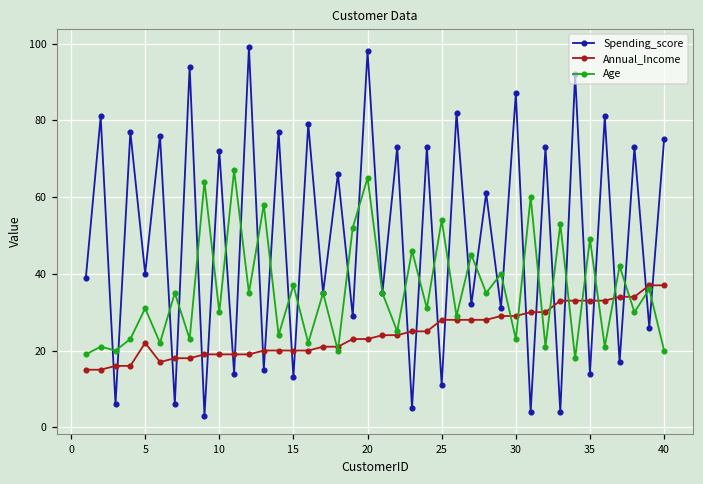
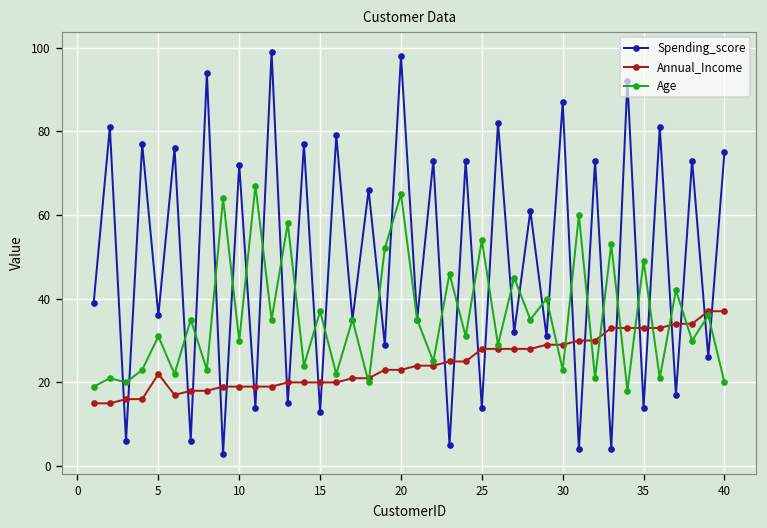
Spending_score, 5: 40 -> 36
Spending_score, 25: 11 -> 14
